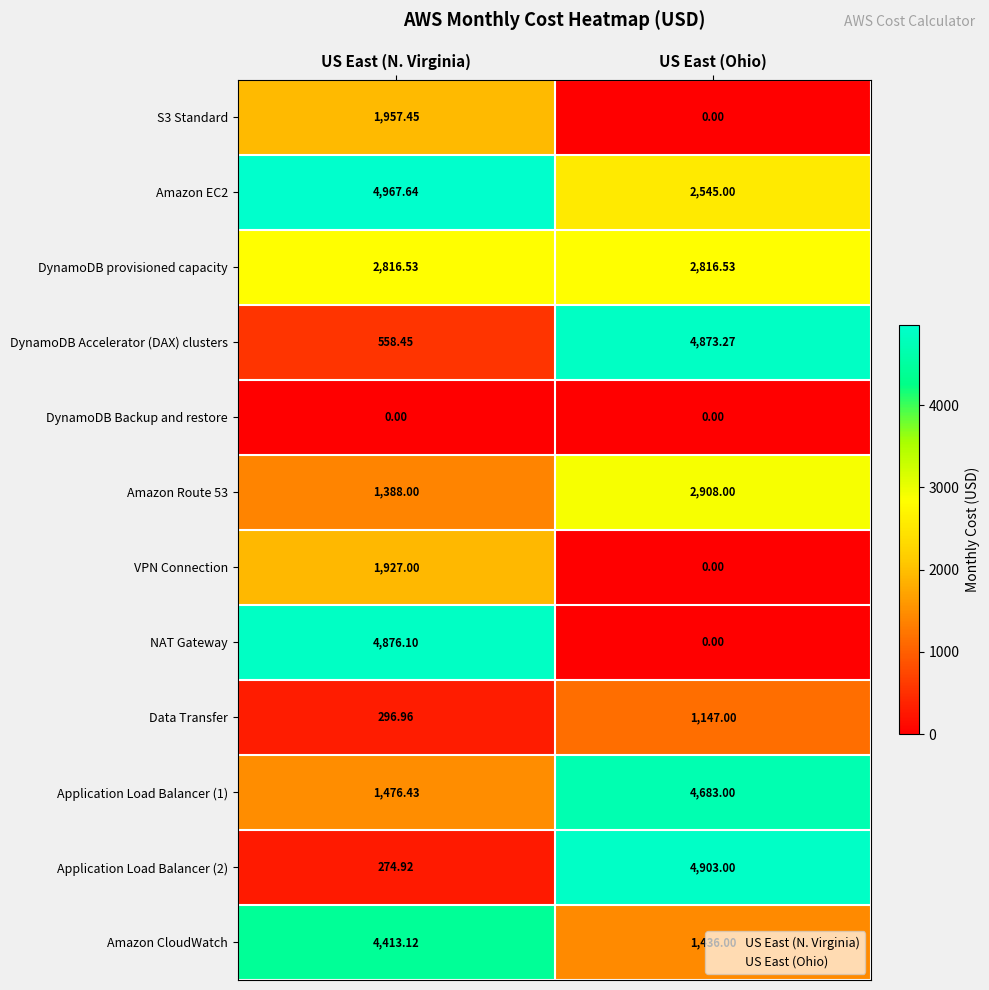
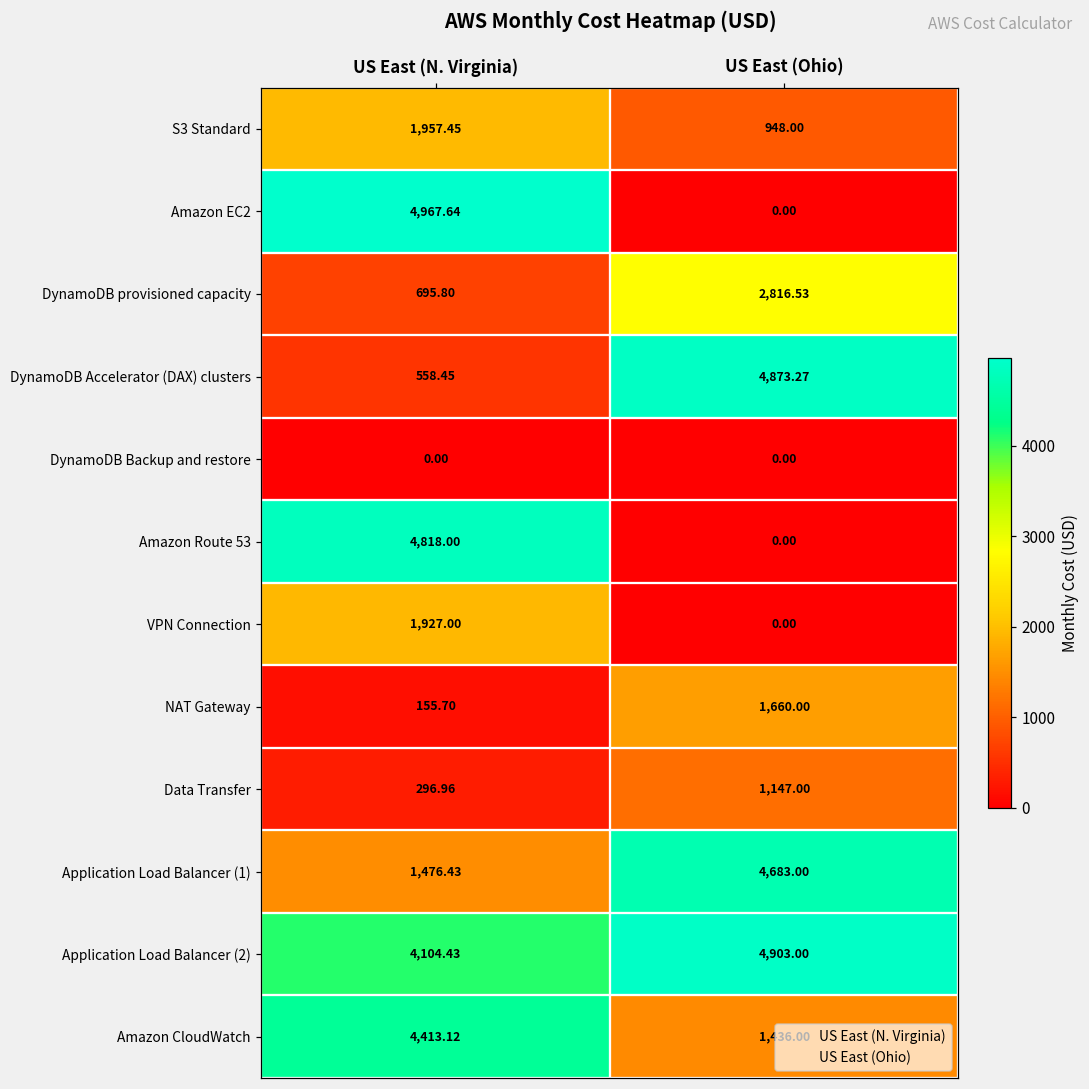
S3 Standard, US East (Ohio): 0.00 -> 948.00
Amazon EC2, US East (Ohio): 2,545.00 -> 0.00
DynamoDB provisioned capacity, US East (N. Virginia): 2,816.53 -> 695.80
Amazon Route 53, US East (N. Virginia): 1,388.00 -> 4,818.00
Amazon Route 53, US East (Ohio): 2,908.00 -> 0.00
NAT Gateway, US East (N. Virginia): 4,876.10 -> 155.70
NAT Gateway, US East (Ohio): 0.00 -> 1,660.00
Application Load Balancer (2), US East (N. Virginia): 274.92 -> 4,104.43
